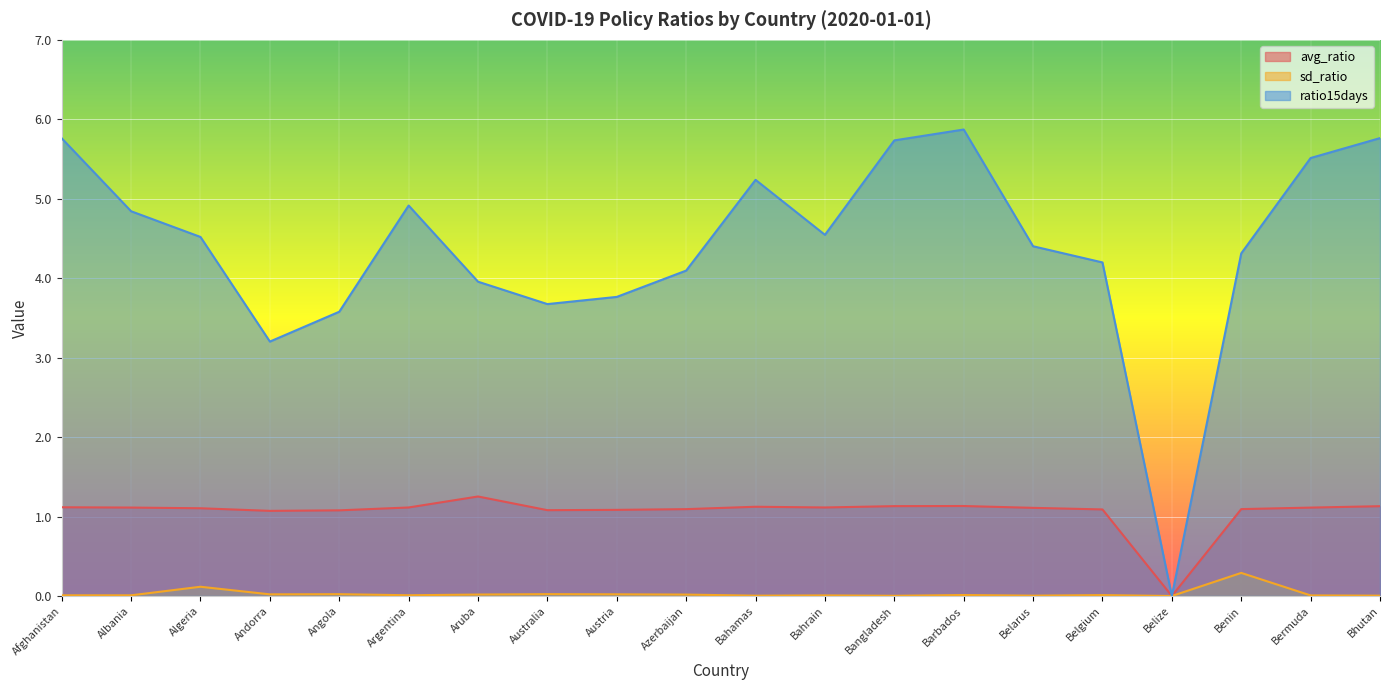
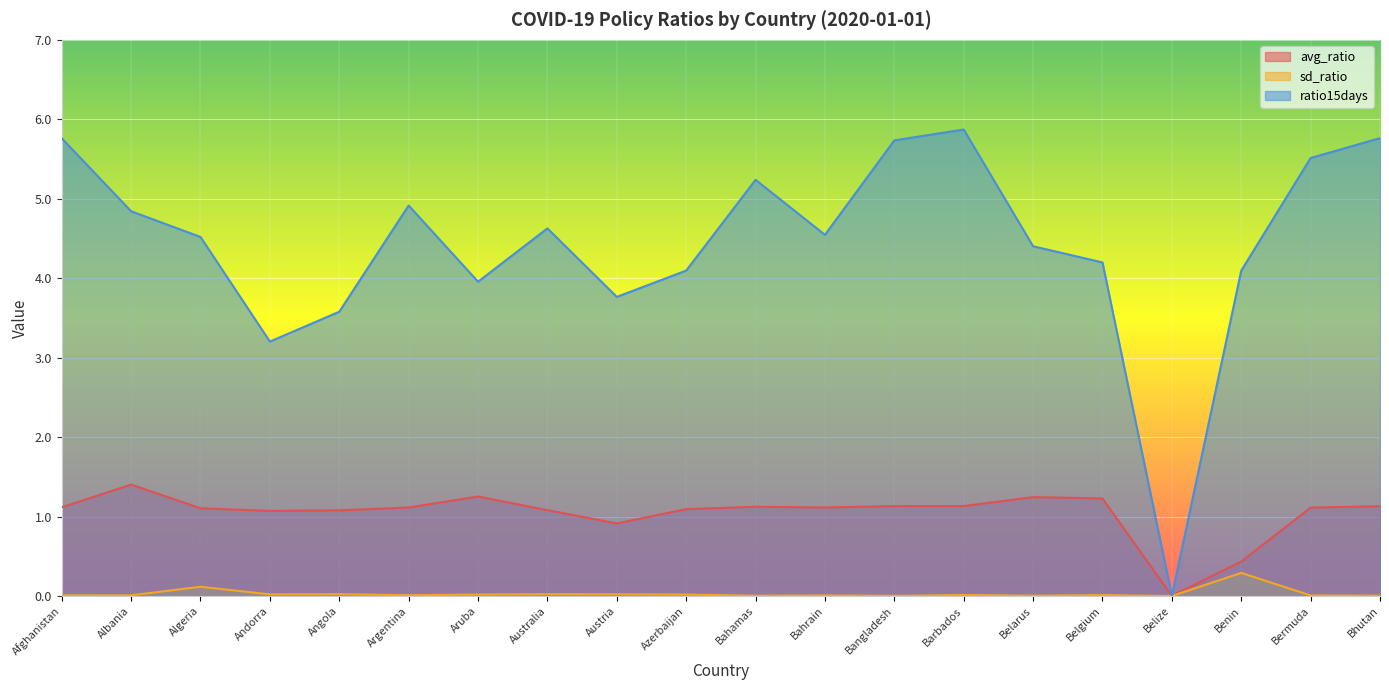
avg_ratio, Albania: 1.1 -> 1.4
ratio15days, Australia: 3.7 -> 4.6
avg_ratio, Austria: 1.1 -> 0.9
avg_ratio, Belarus: 1.1 -> 1.2
avg_ratio, Belgium: 1.1 -> 1.2
avg_ratio, Benin: 1.1 -> 0.4
ratio15days, Benin: 4.3 -> 4.1
